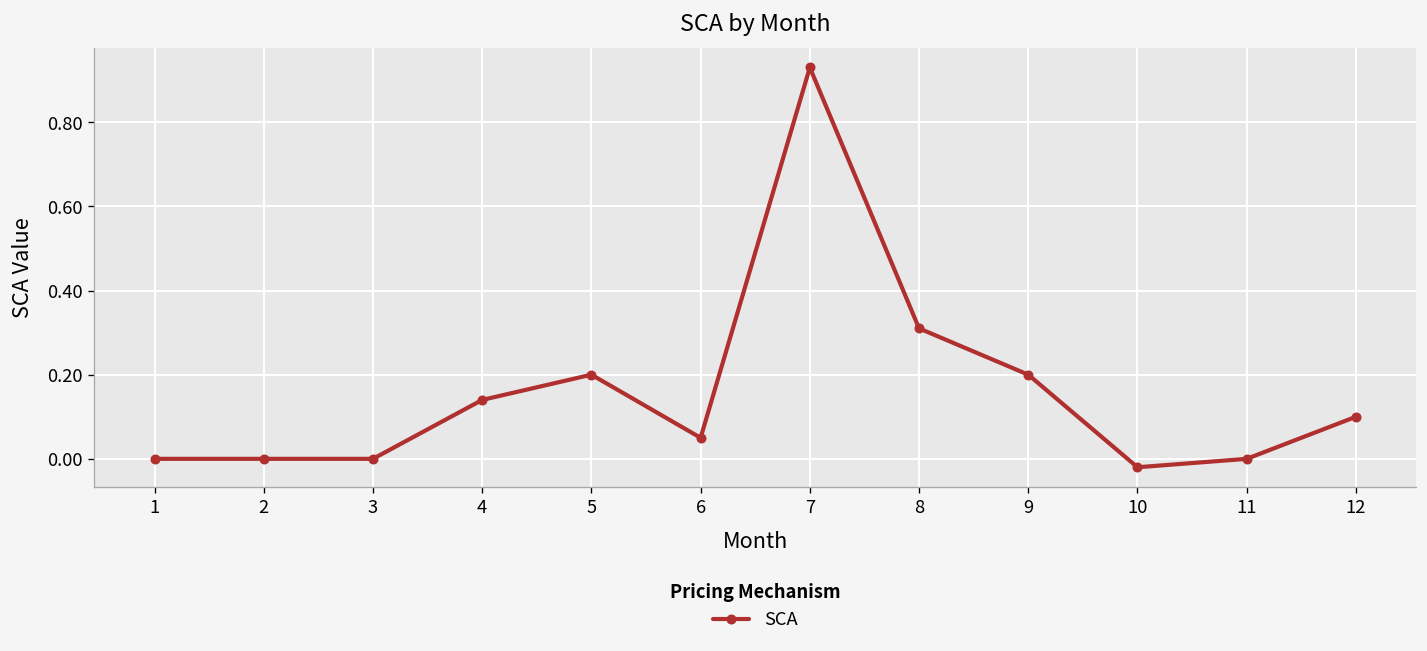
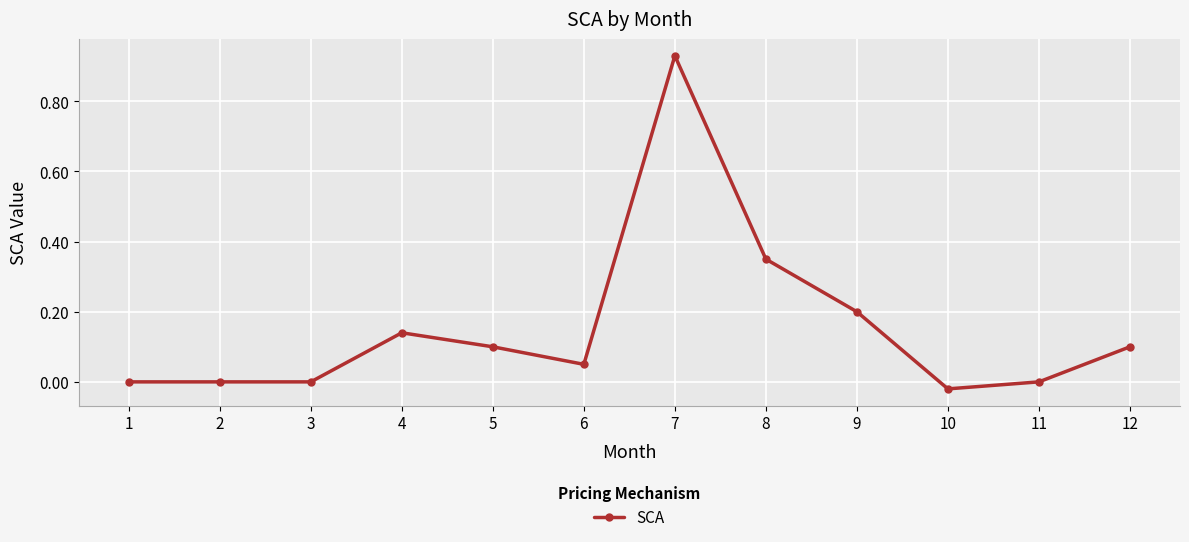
5: 0.2 -> 0.1
8: 0.31 -> 0.35
